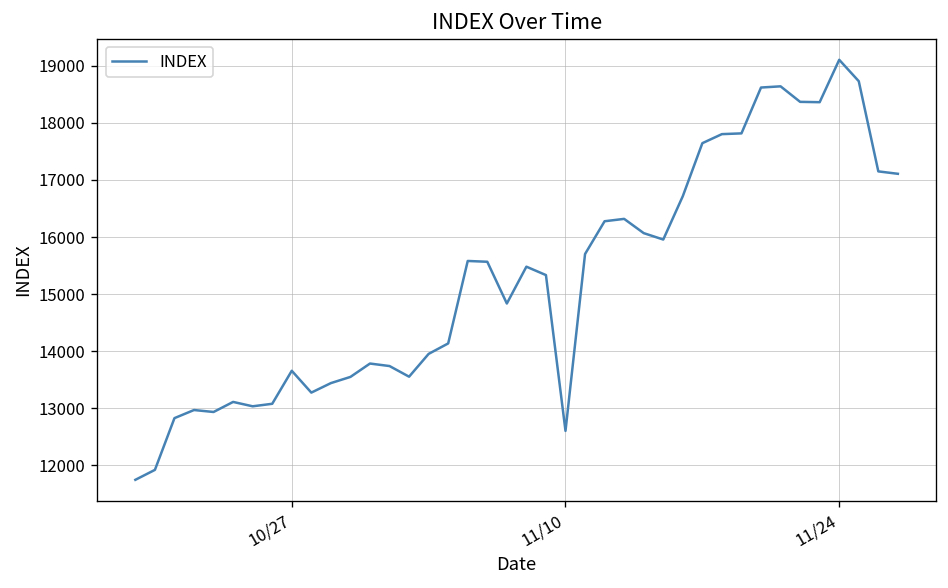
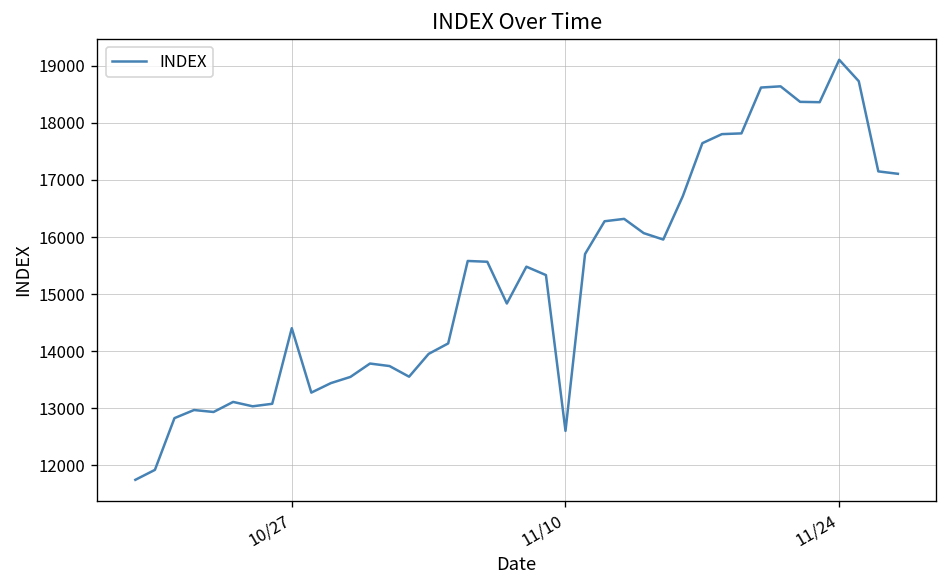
10/27: 13700 -> 14400
